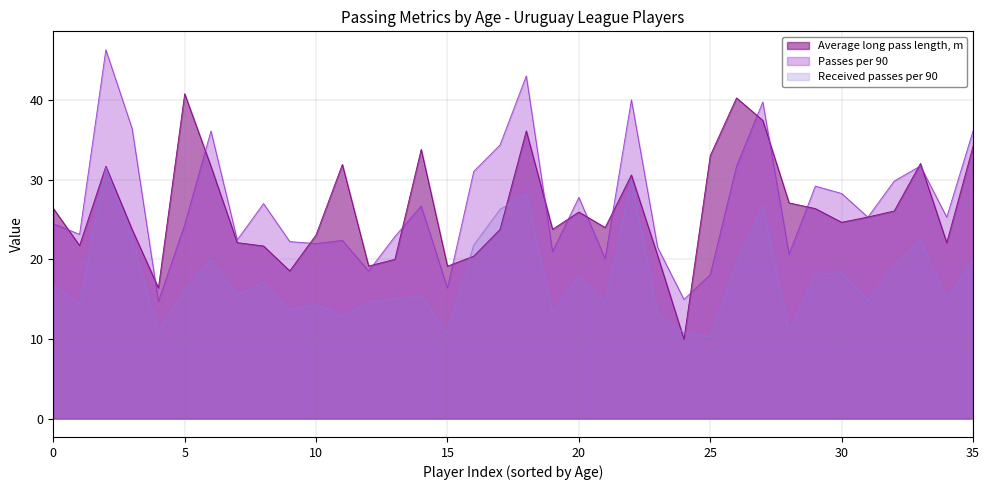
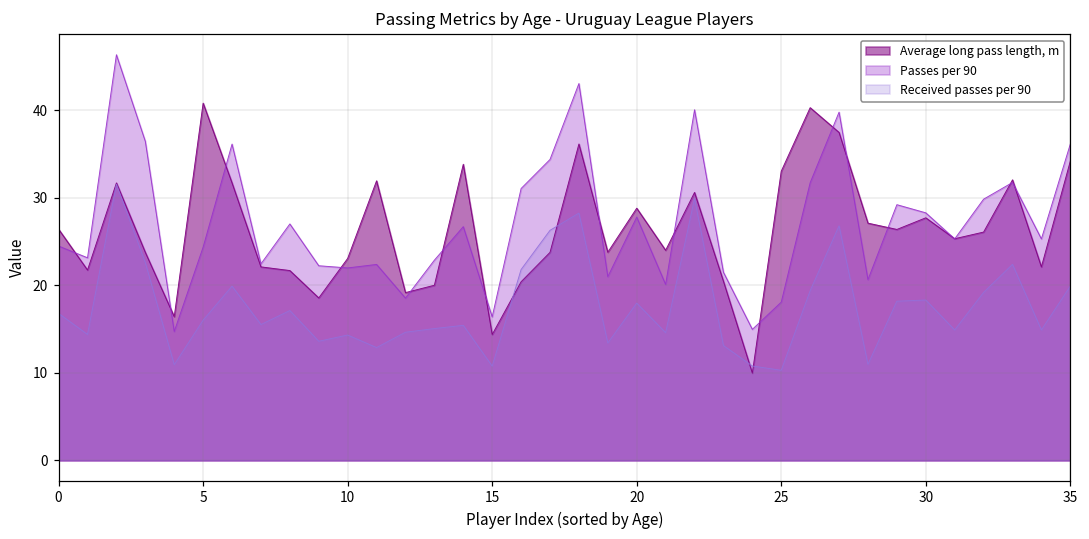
Average long pass length, m, 15: 19 -> 14
Average long pass length, m, 20: 26 -> 29
Average long pass length, m, 30: 25 -> 28
